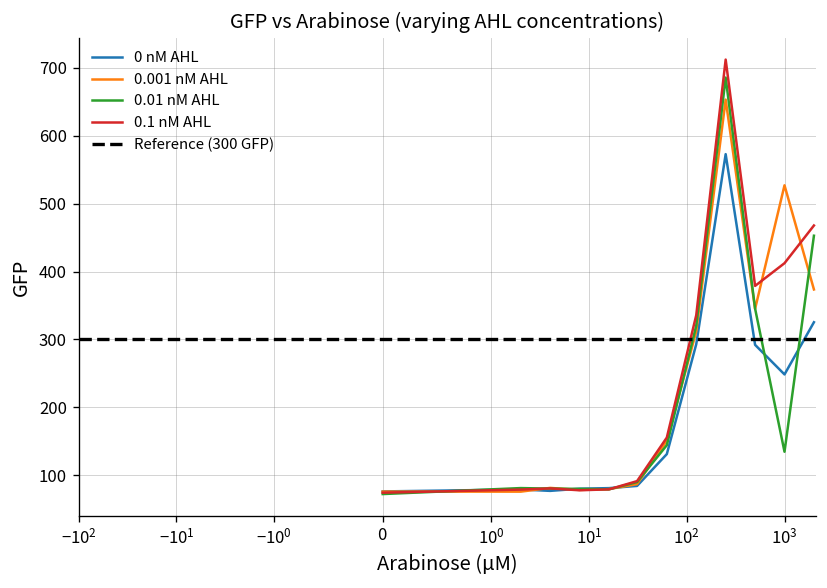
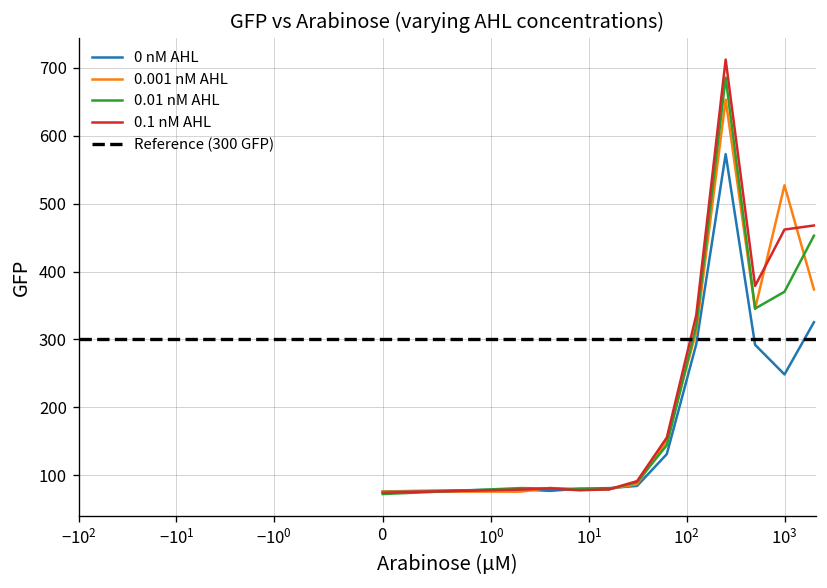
0.01 nM AHL, 10^3: 130 -> 370
0.1 nM AHL, 10^3: 410 -> 460
